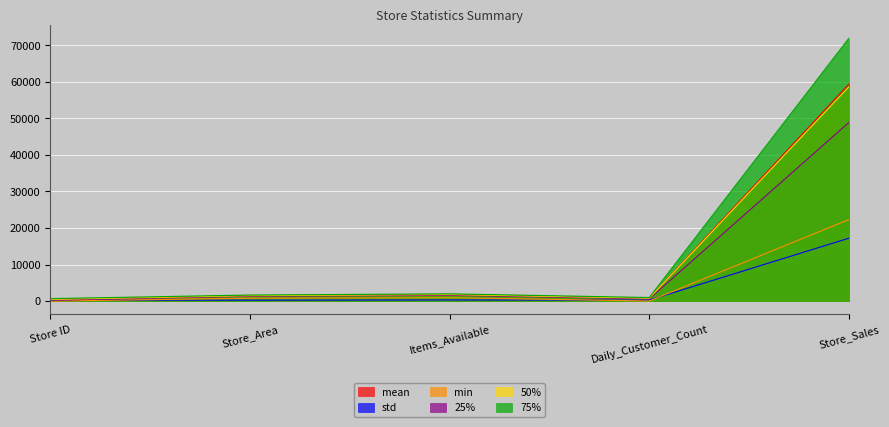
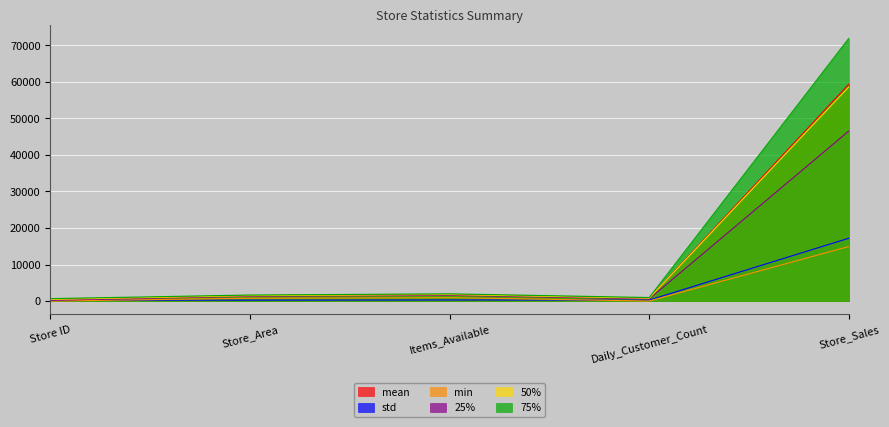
min, Store_Sales: 22000 -> 15000
25%, Store_Sales: 49000 -> 47000
